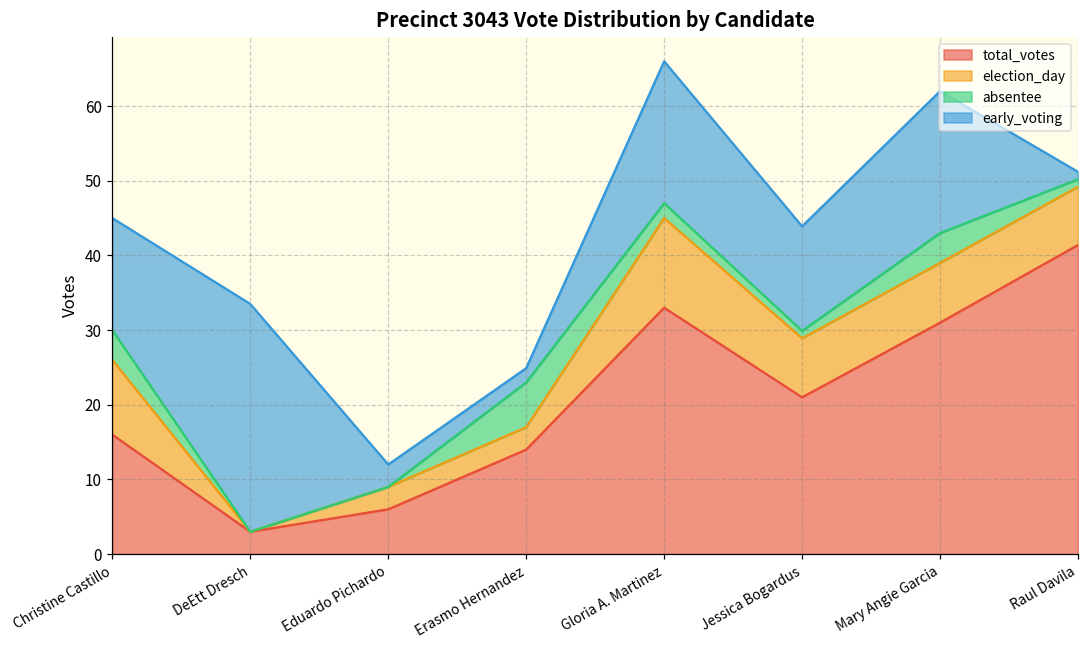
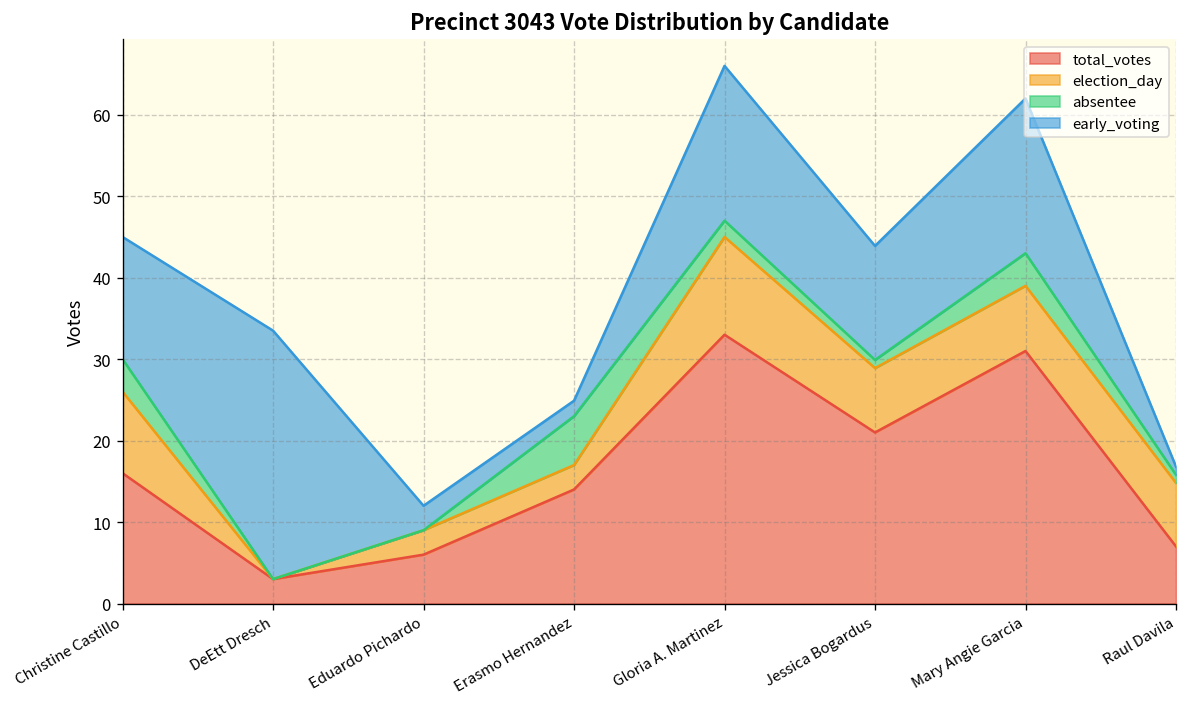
total_votes, Raul Davila: 41 -> 7
